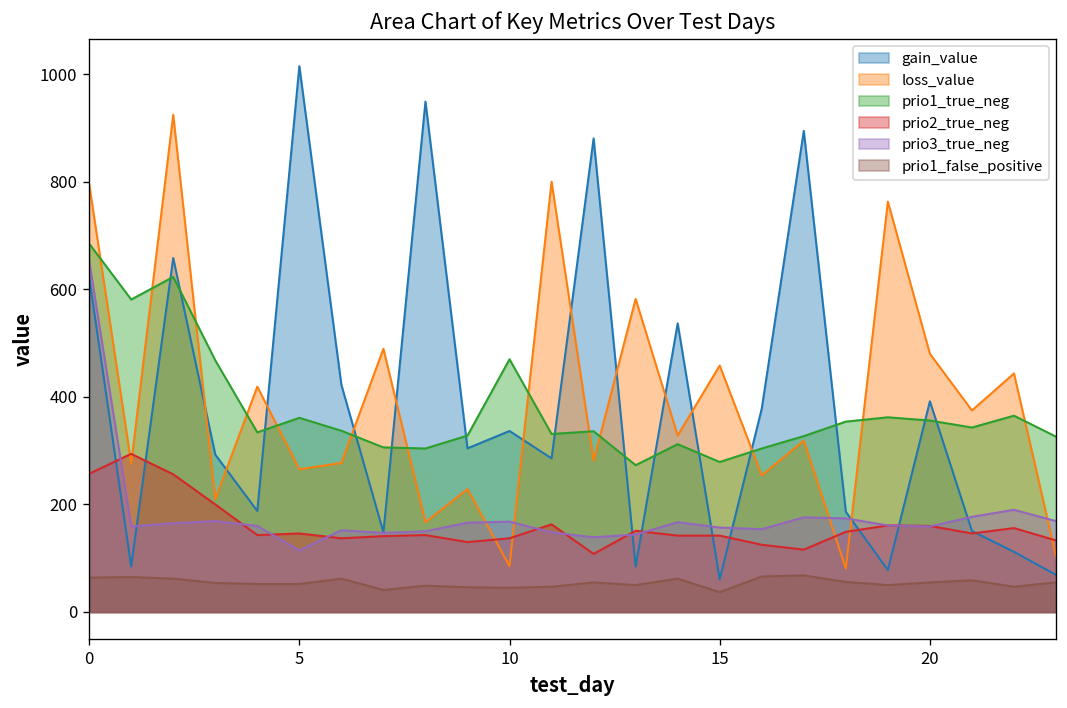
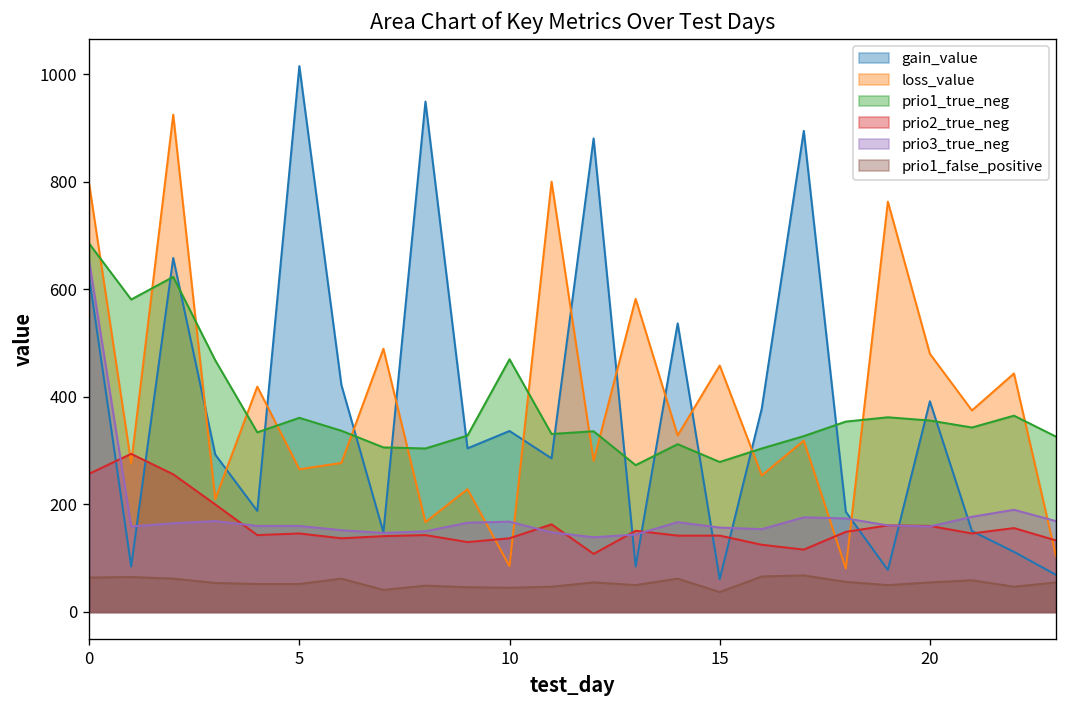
prio3_true_neg, 5: 110 -> 160
